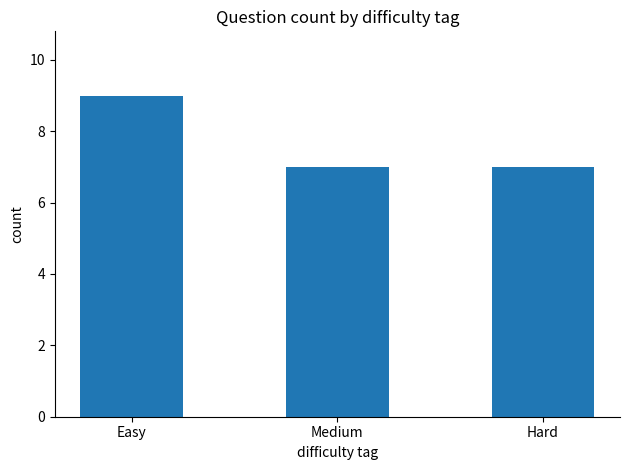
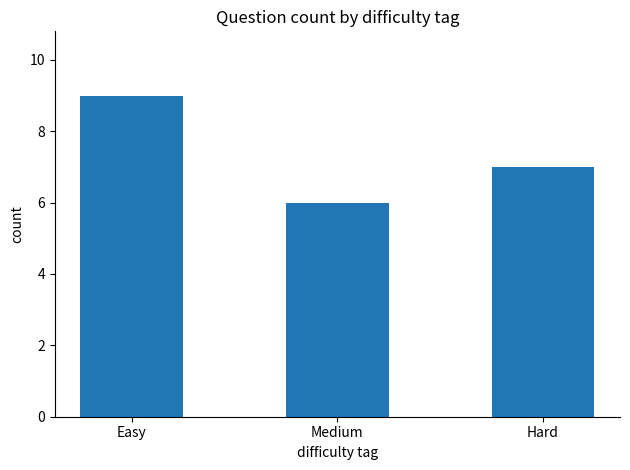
Medium: 7 -> 6
